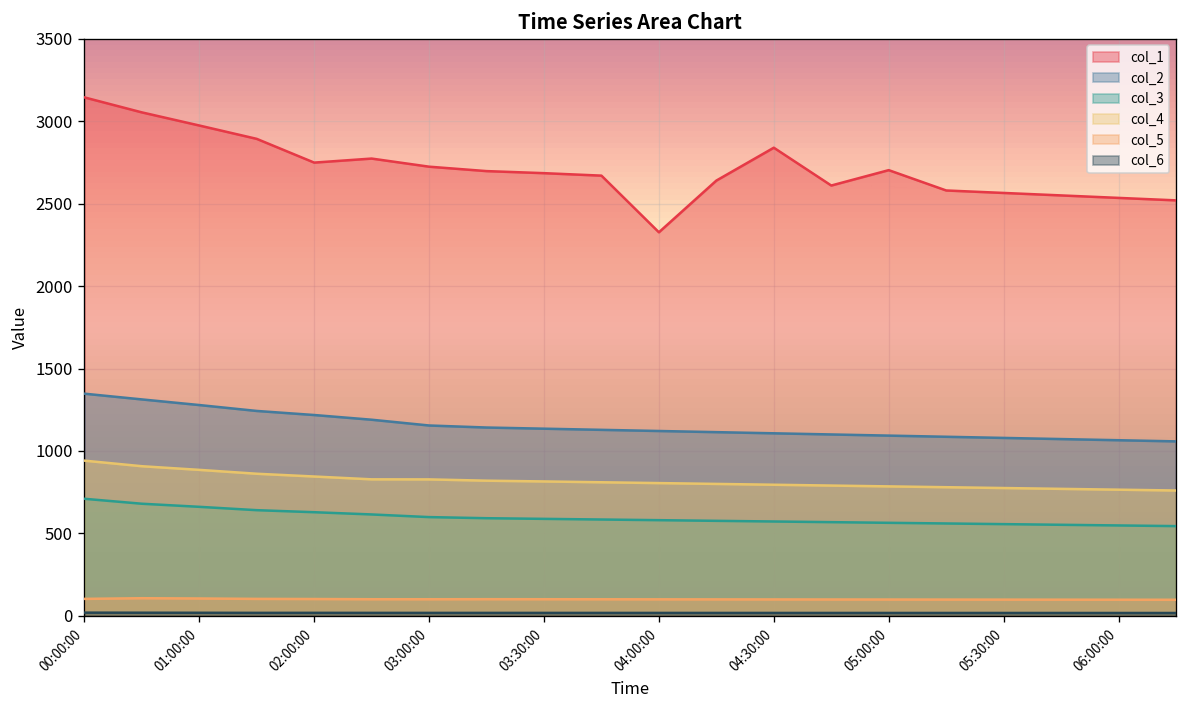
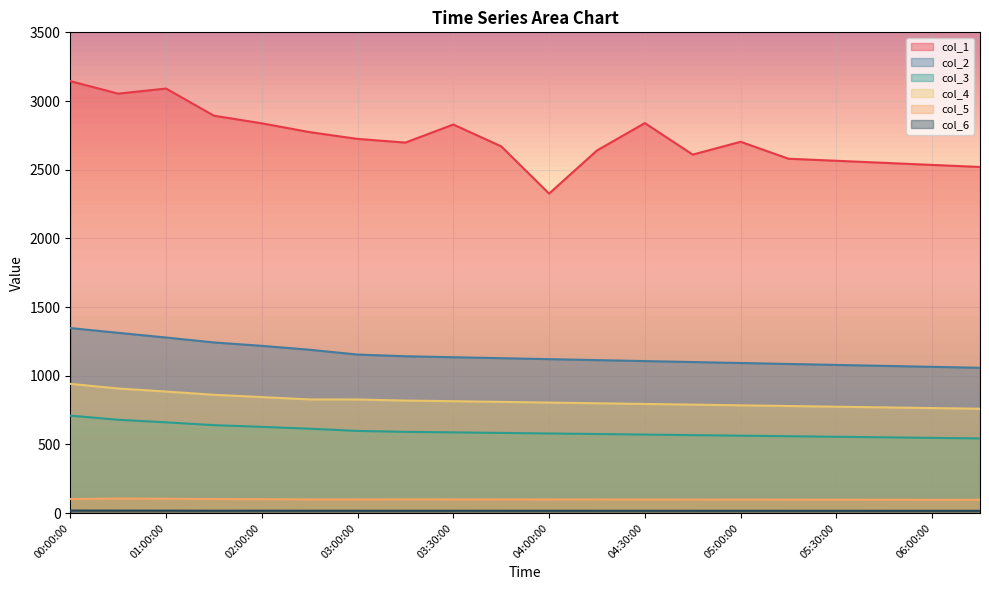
col_1, 01:00:00: 2970 -> 3090
col_1, 02:00:00: 2750 -> 2840
col_1, 03:30:00: 2690 -> 2830
